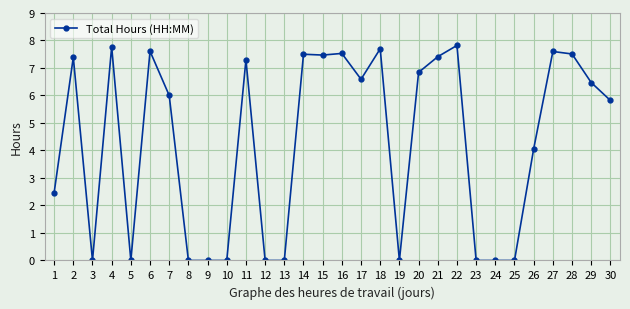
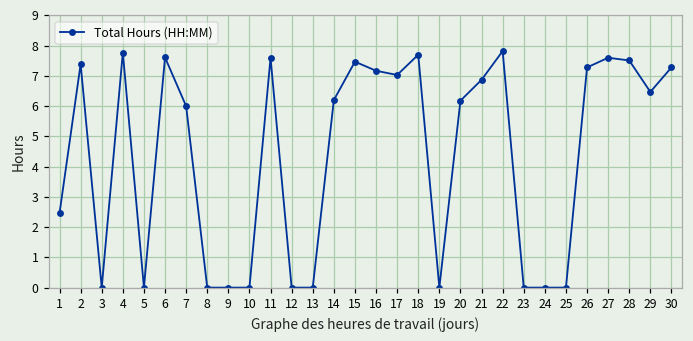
11: 7.3 -> 7.6
14: 7.5 -> 6.2
16: 7.5 -> 7.2
17: 6.6 -> 7.0
20: 6.8 -> 6.2
21: 7.4 -> 6.9
26: 4.1 -> 7.3
30: 5.8 -> 7.3
